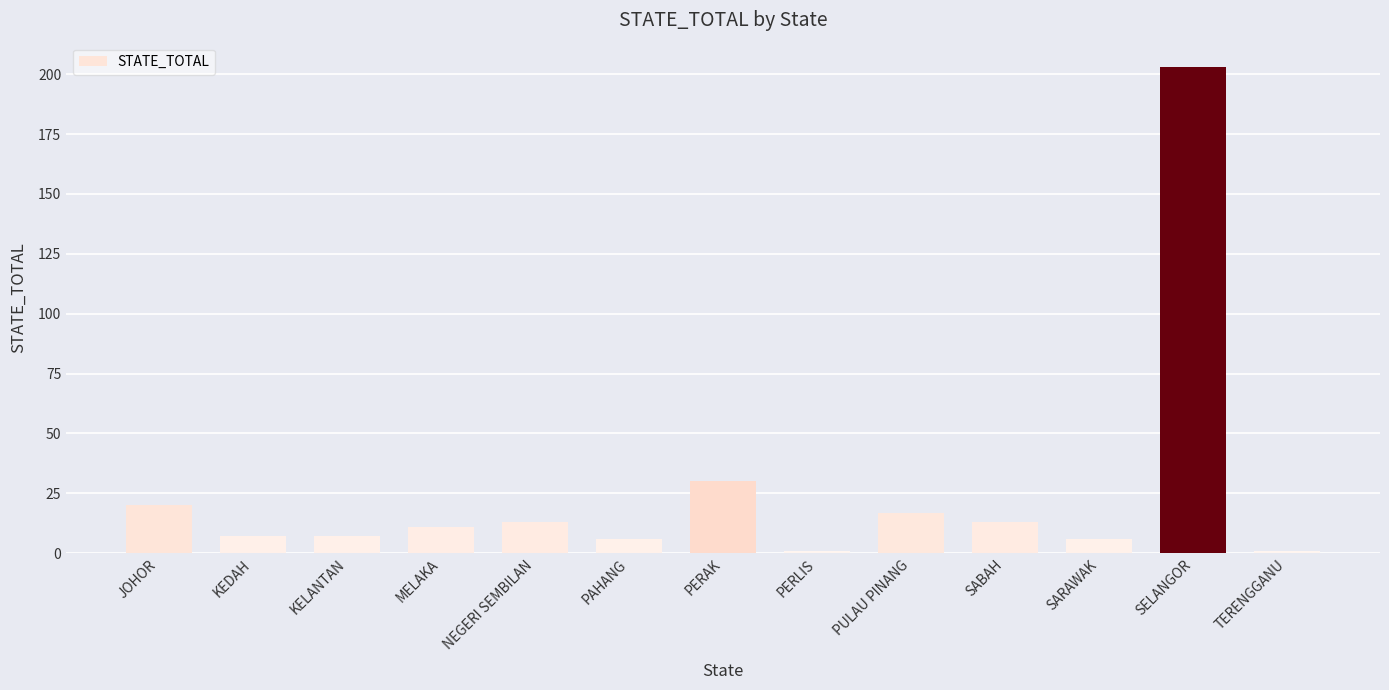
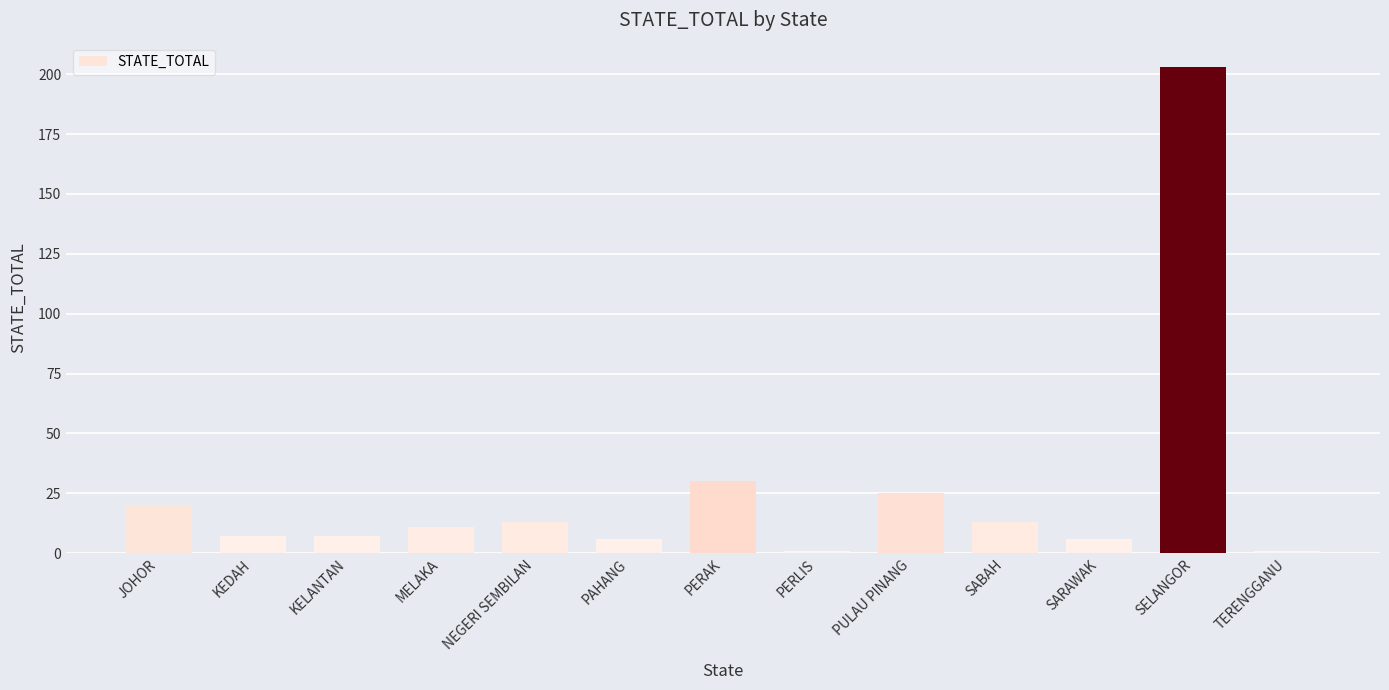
PULAU PINANG: 17 -> 25
